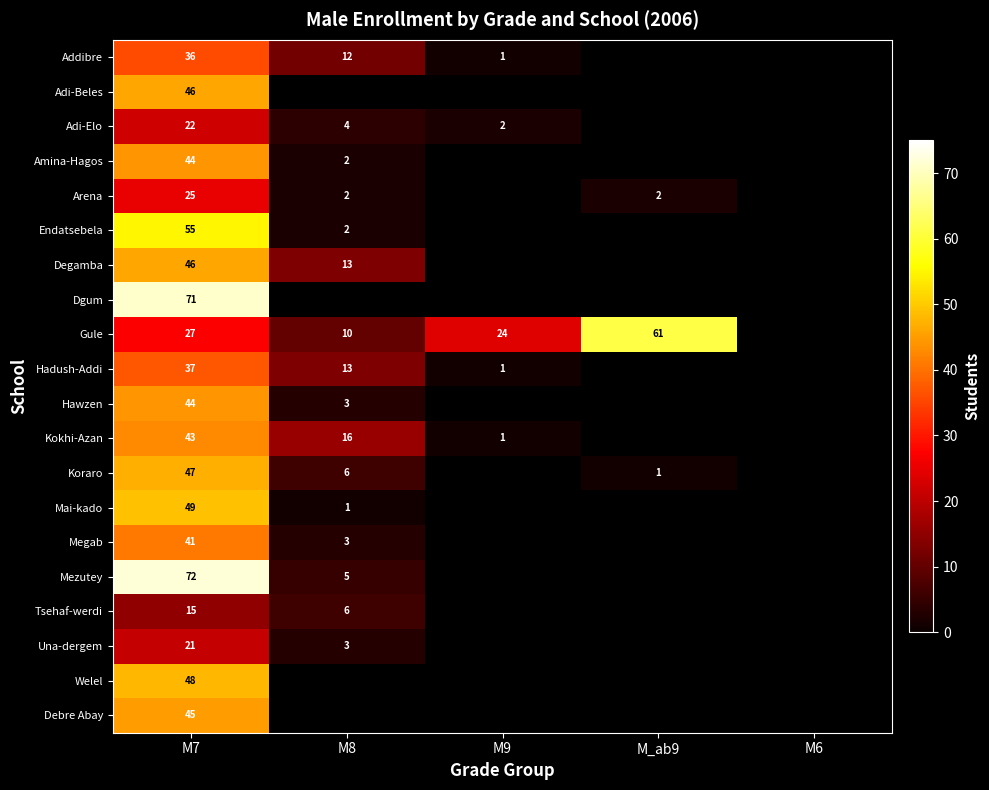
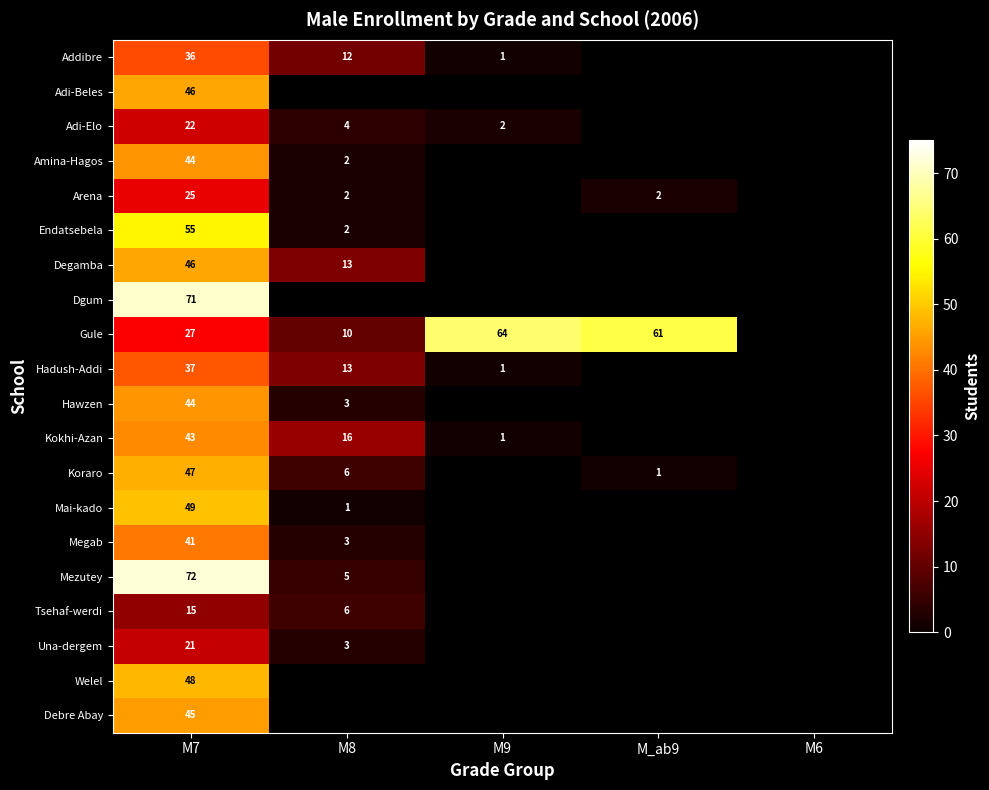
Gule, M9: 24 -> 64
